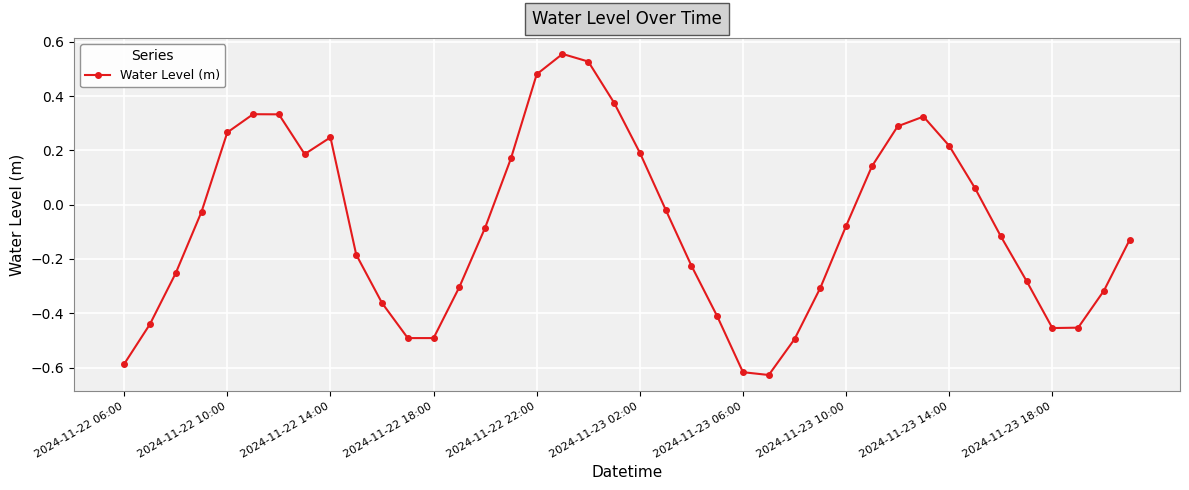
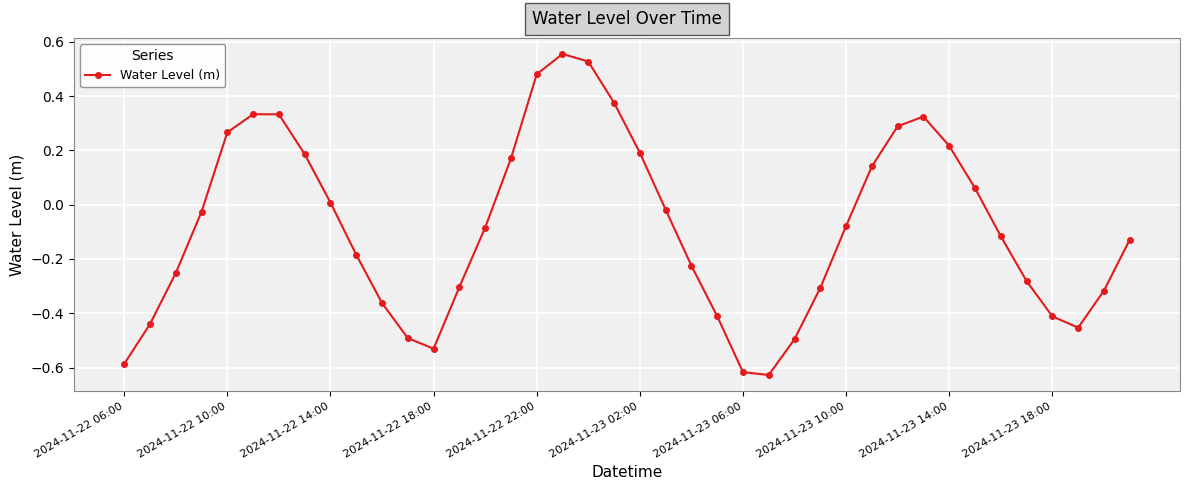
2024-11-22 14:00: 0.25 -> 0.01
2024-11-22 18:00: -0.49 -> -0.53
2024-11-23 18:00: -0.45 -> -0.41
